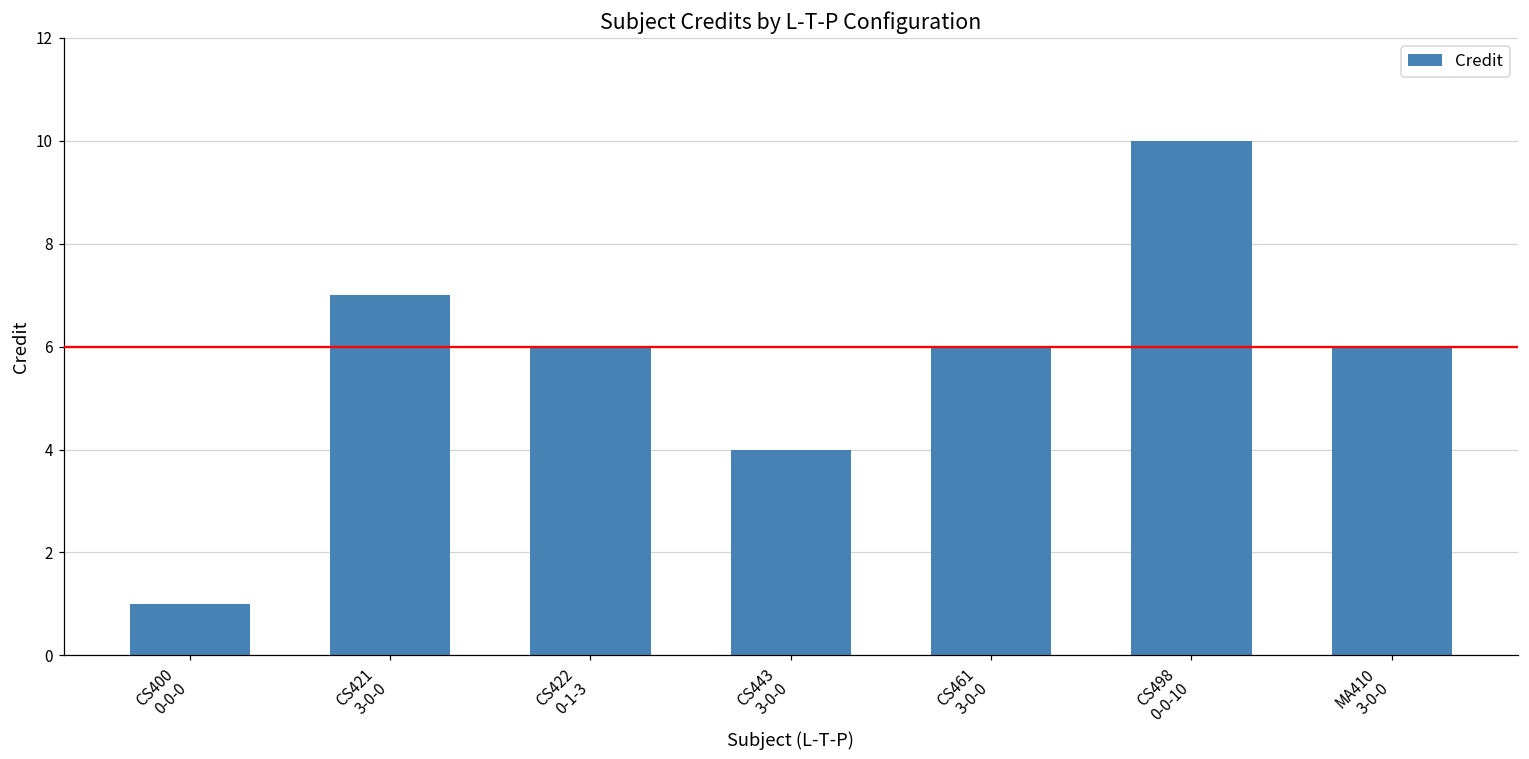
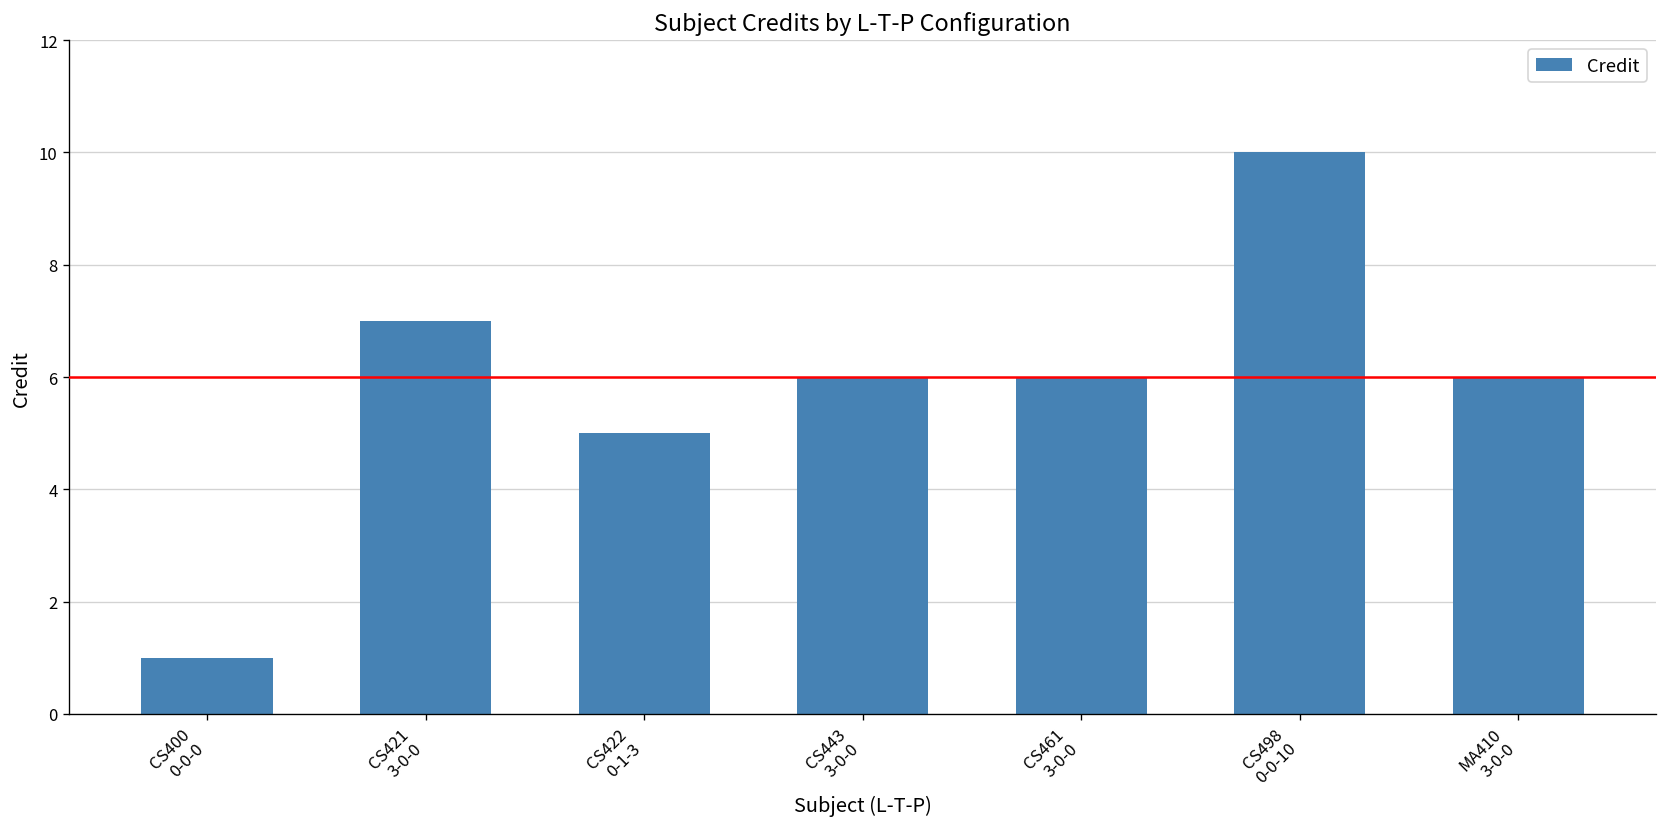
CS422 0-1-3: 6 -> 5
CS443 3-0-0: 4 -> 6
